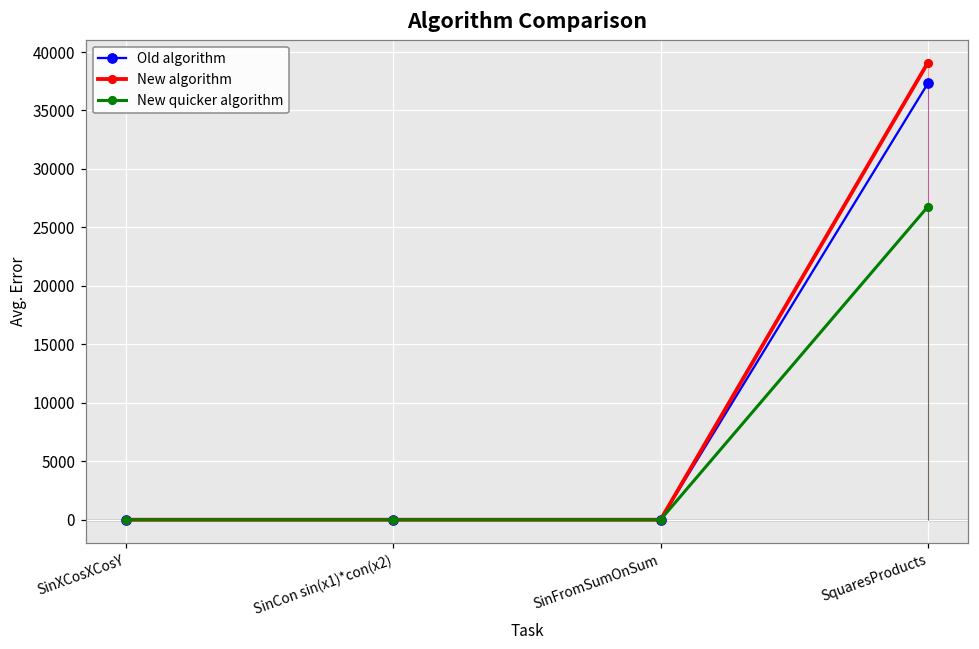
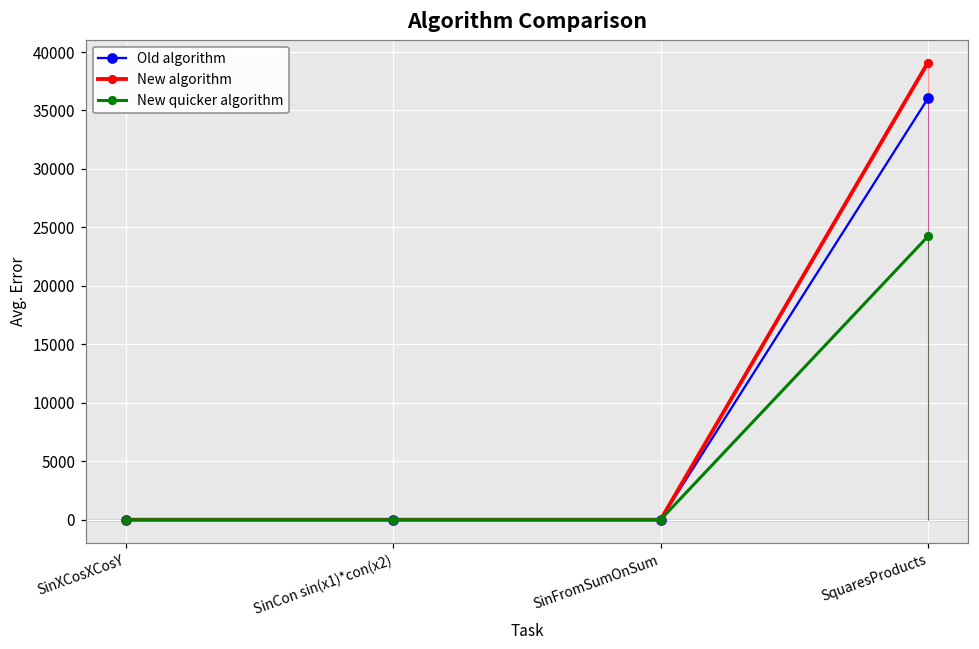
Old algorithm, SquaresProducts: 37300 -> 36000
New quicker algorithm, SquaresProducts: 26800 -> 24200
